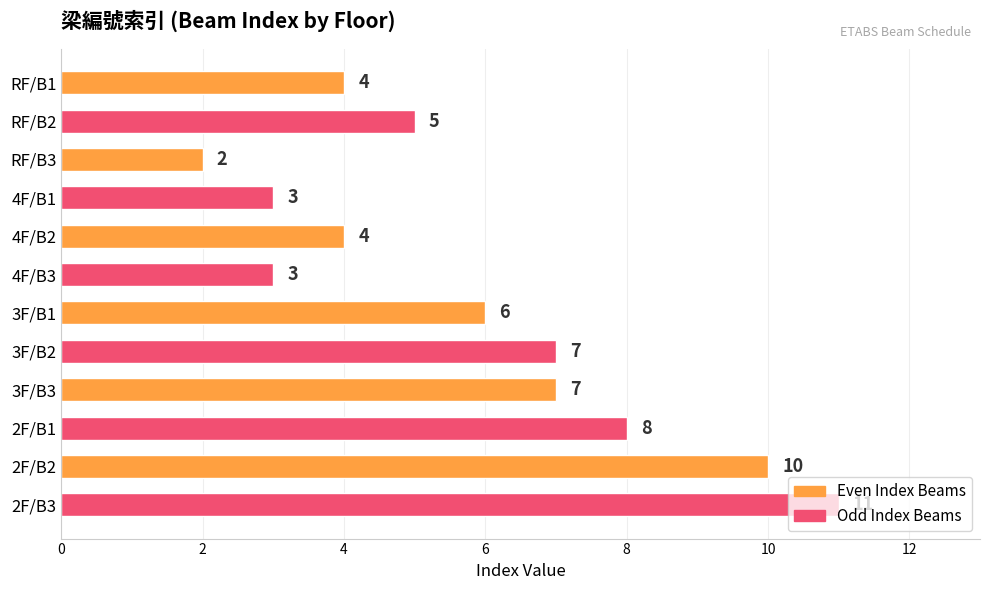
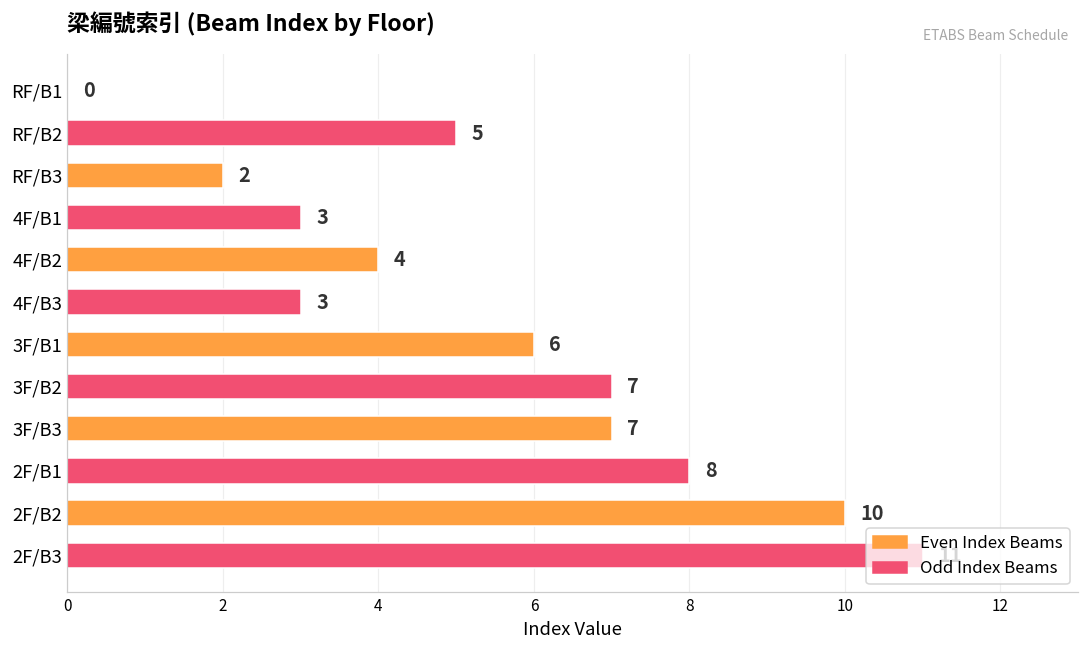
RF/B1: 4 -> 0
